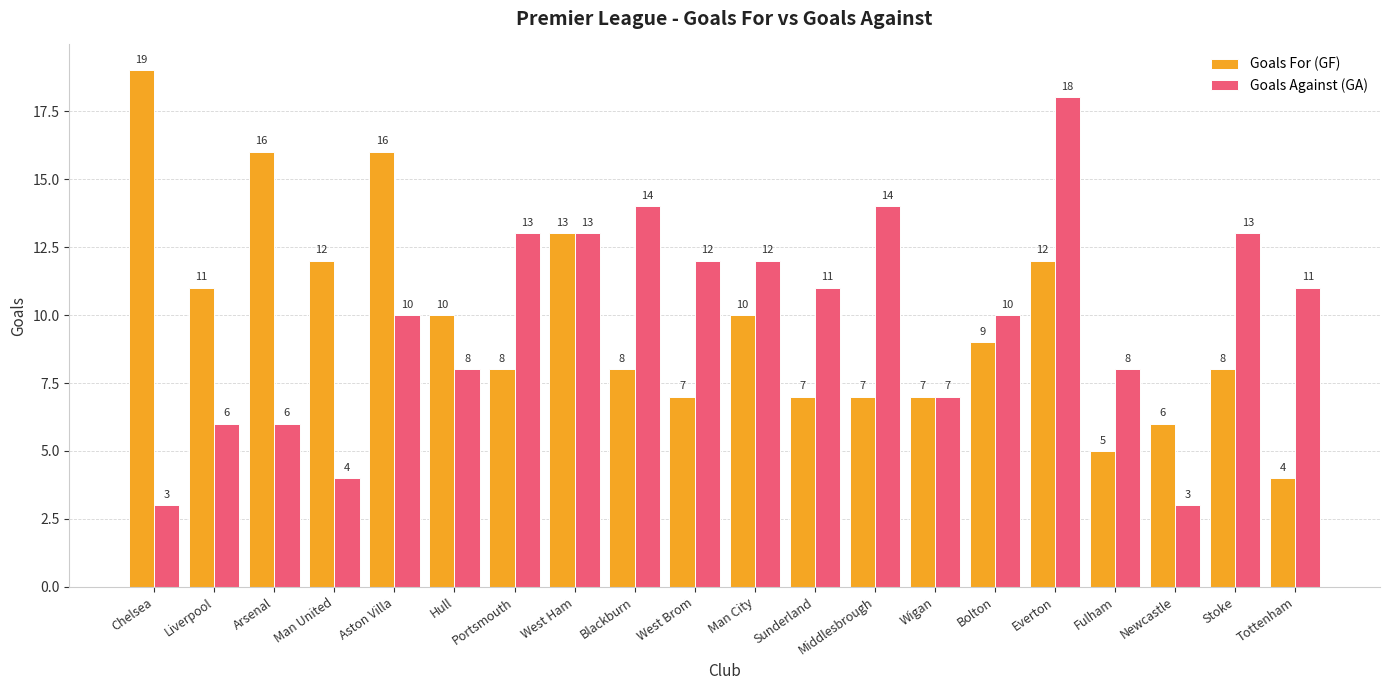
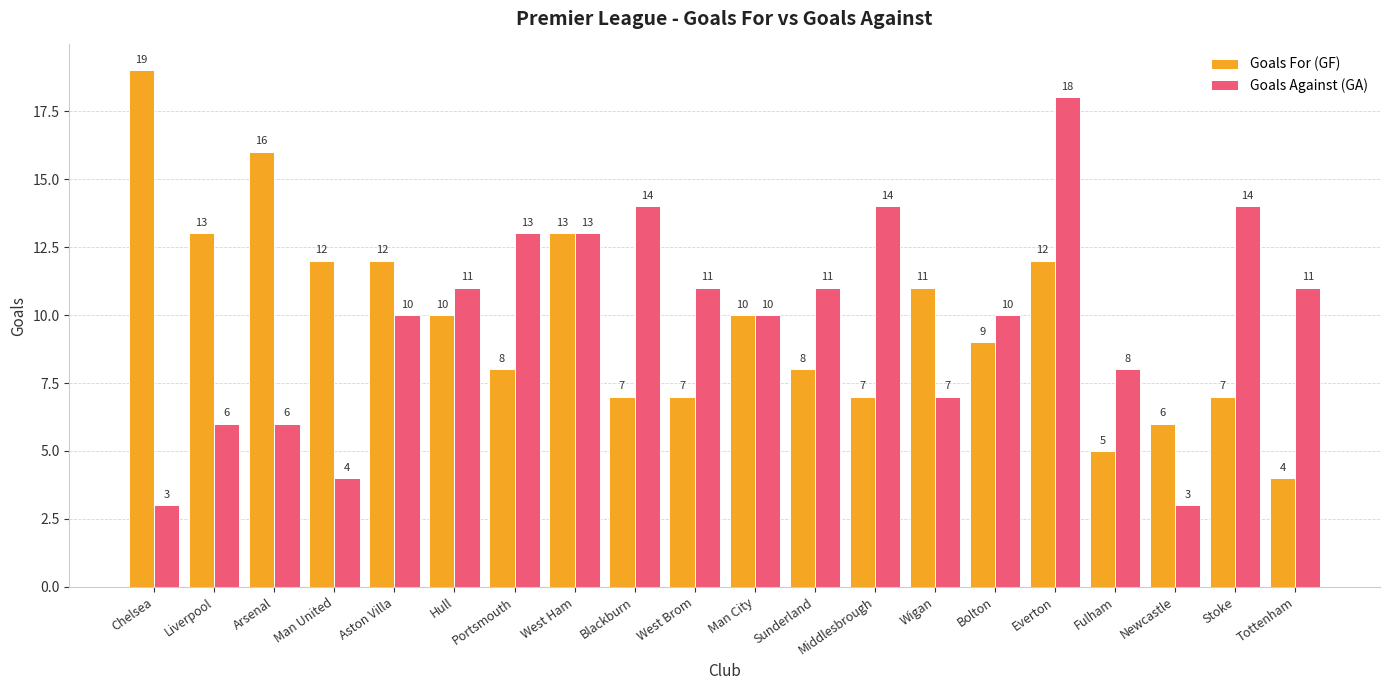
Goals For (GF), Liverpool: 11 -> 13
Goals For (GF), Aston Villa: 16 -> 12
Goals Against (GA), Hull: 8 -> 11
Goals For (GF), Blackburn: 8 -> 7
Goals Against (GA), West Brom: 12 -> 11
Goals Against (GA), Man City: 12 -> 10
Goals For (GF), Sunderland: 7 -> 8
Goals For (GF), Wigan: 7 -> 11
Goals For (GF), Stoke: 8 -> 7
Goals Against (GA), Stoke: 13 -> 14
